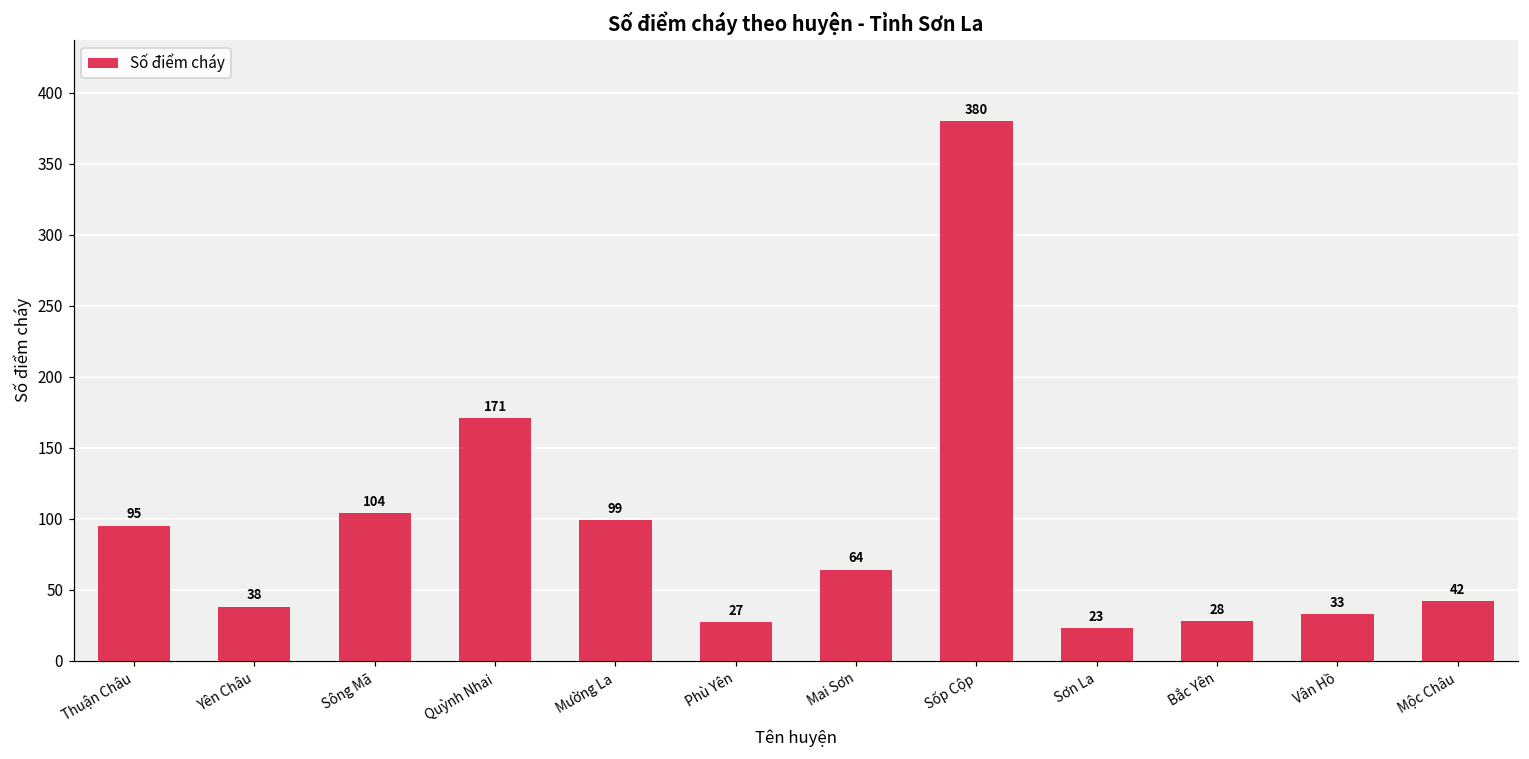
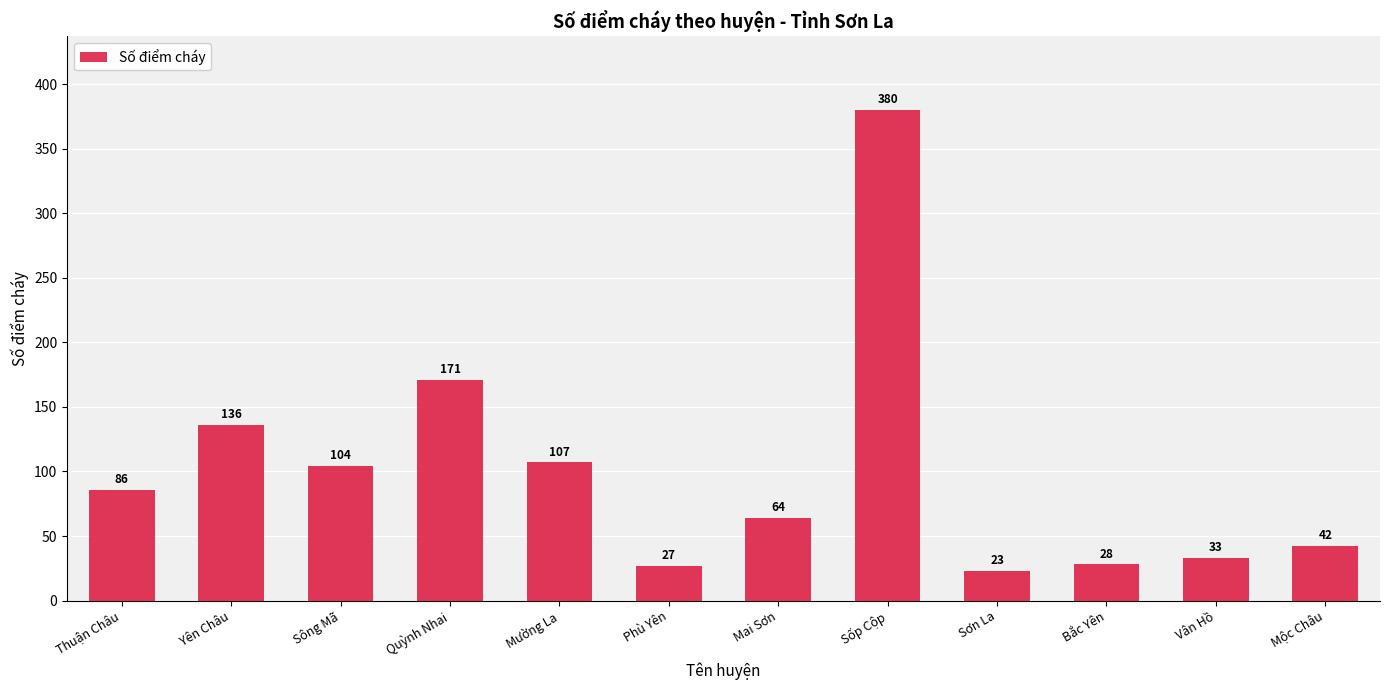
Thuận Châu: 95 -> 86
Yên Châu: 38 -> 136
Mường La: 99 -> 107
